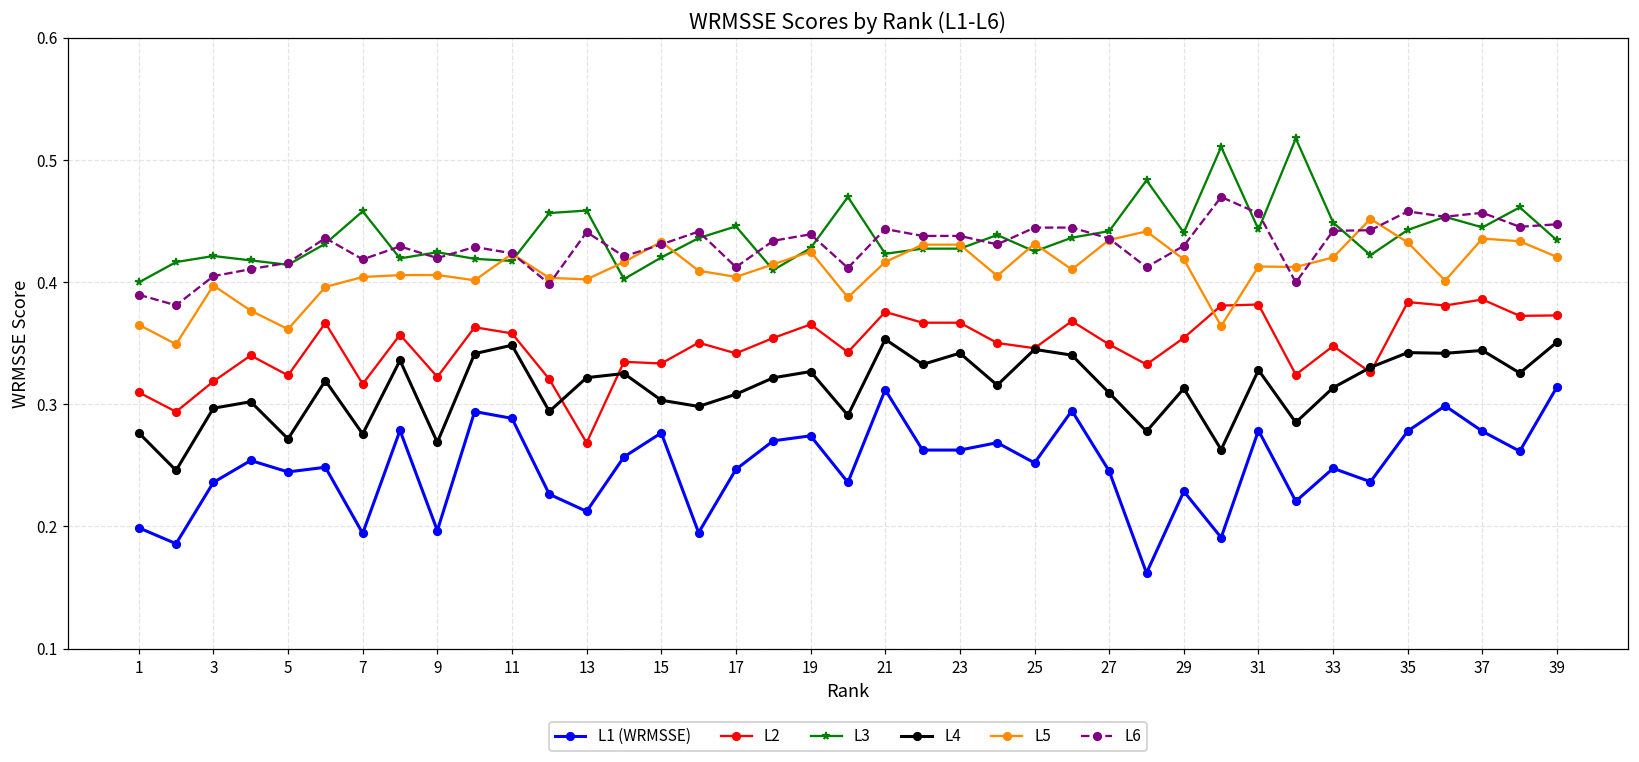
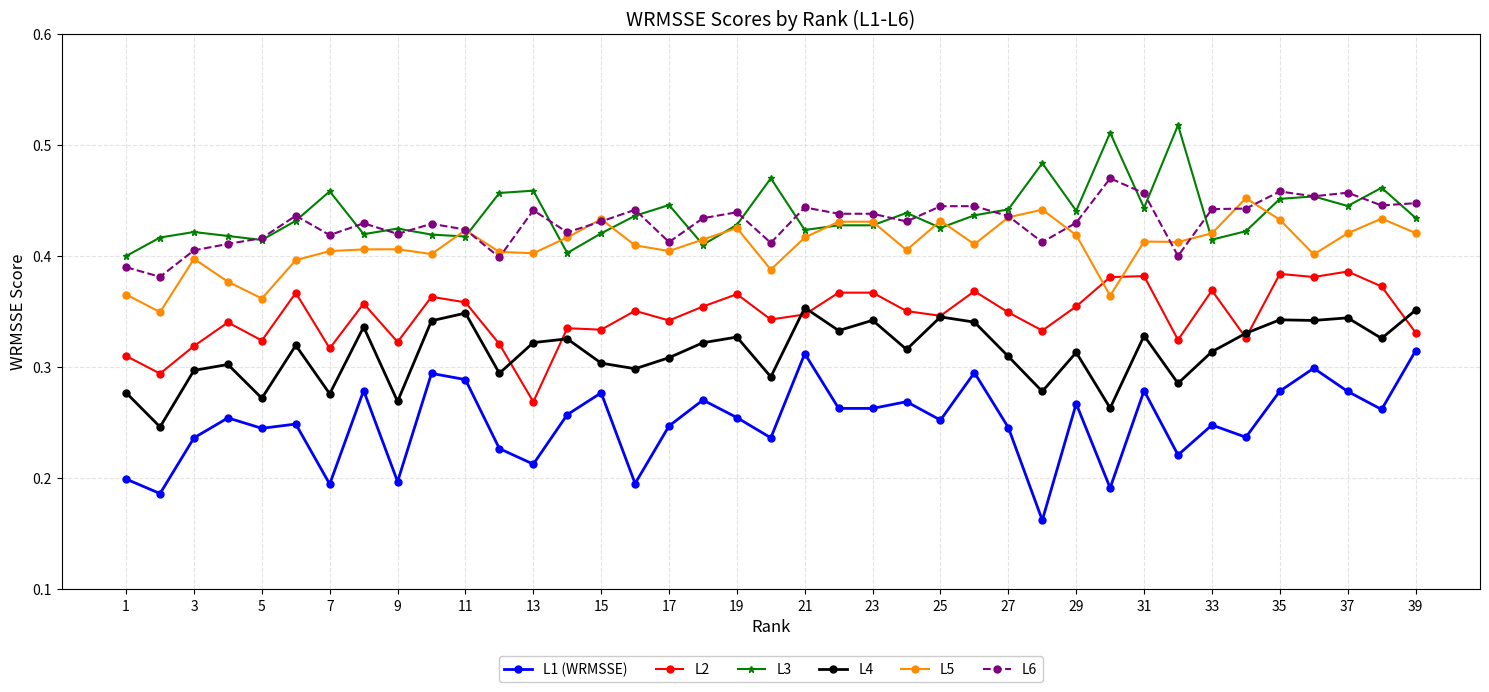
L1 (WRMSSE), 19: 0.274 -> 0.254
L2, 21: 0.376 -> 0.347
L1 (WRMSSE), 29: 0.229 -> 0.267
L2, 33: 0.348 -> 0.369
L3, 33: 0.449 -> 0.414
L3, 35: 0.443 -> 0.451
L5, 37: 0.436 -> 0.420
L2, 39: 0.373 -> 0.331
